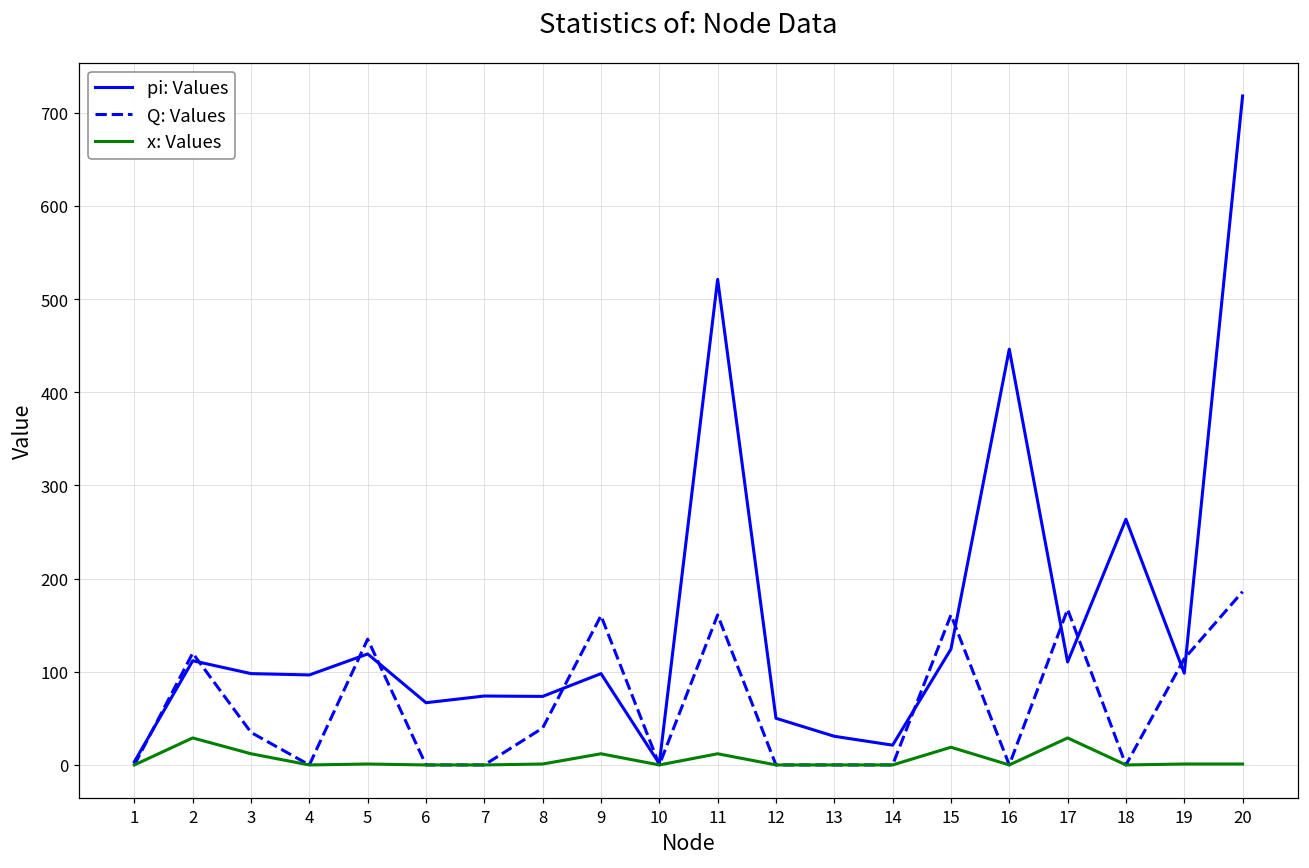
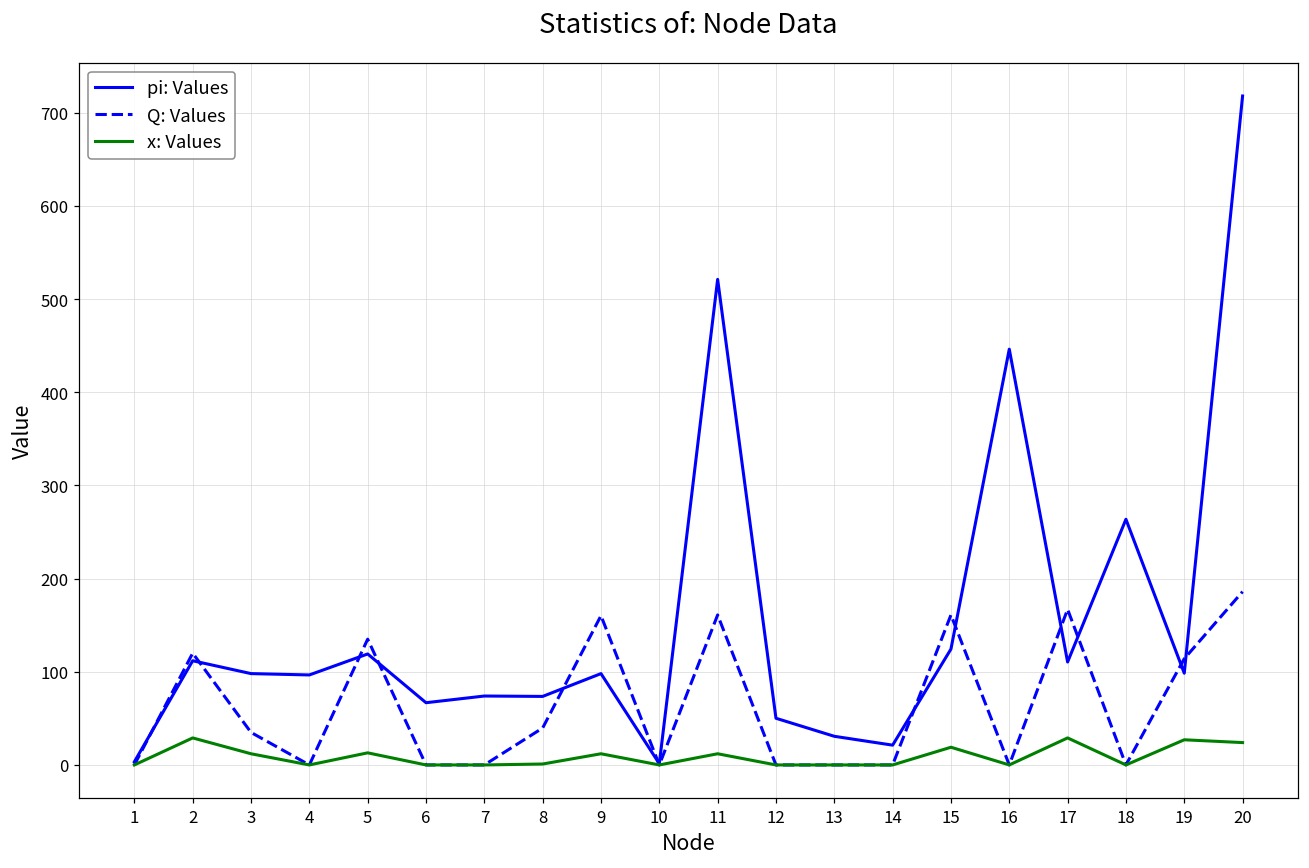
x: Values, 5: 0 -> 10
x: Values, 19: 0 -> 30
x: Values, 20: 0 -> 20
